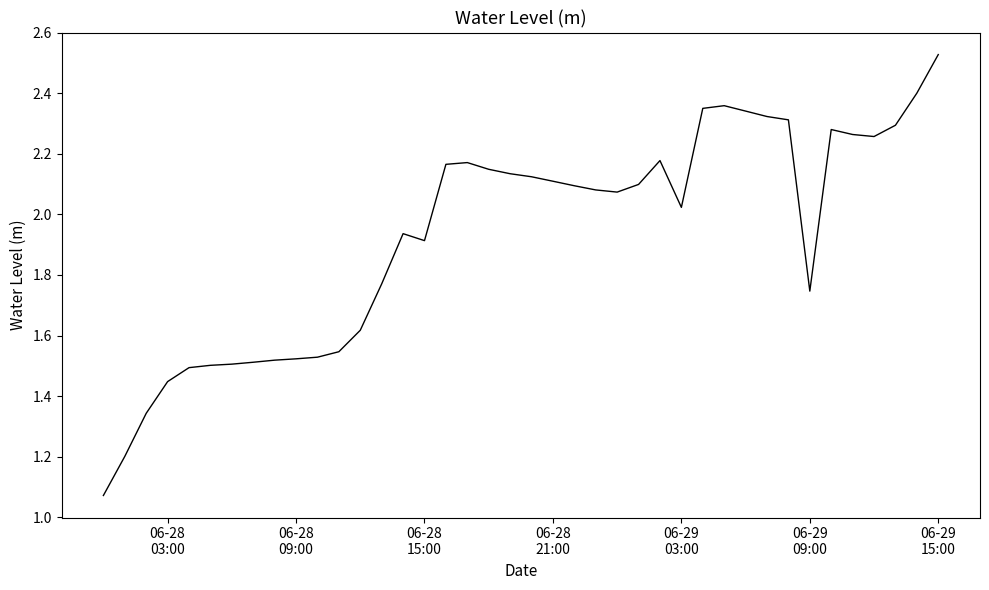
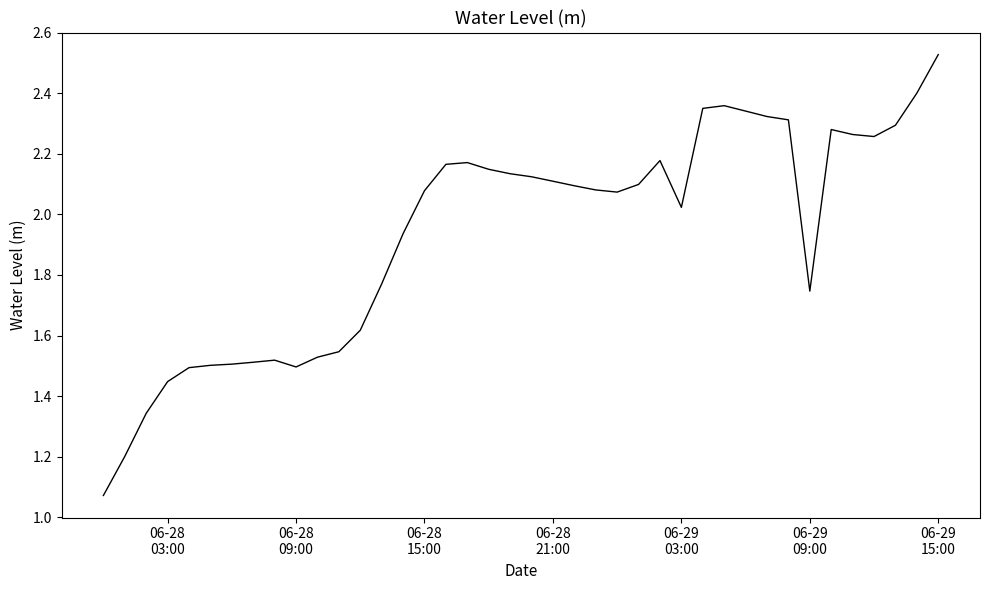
06-28 09:00: 1.52 -> 1.50
06-28 15:00: 1.91 -> 2.08
